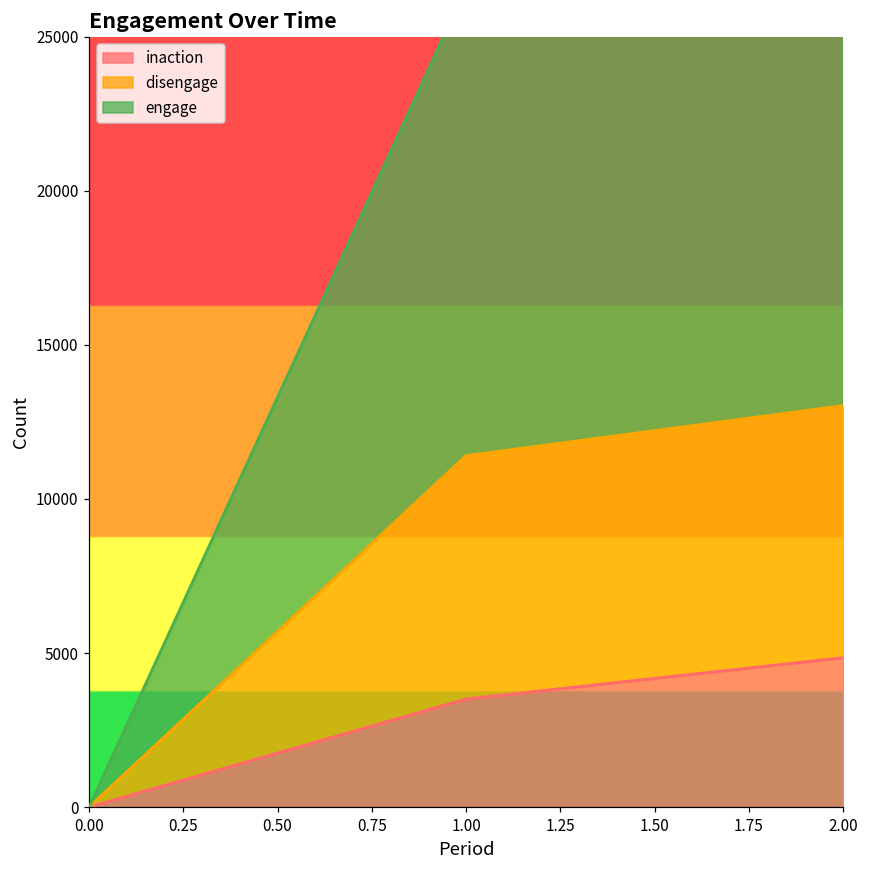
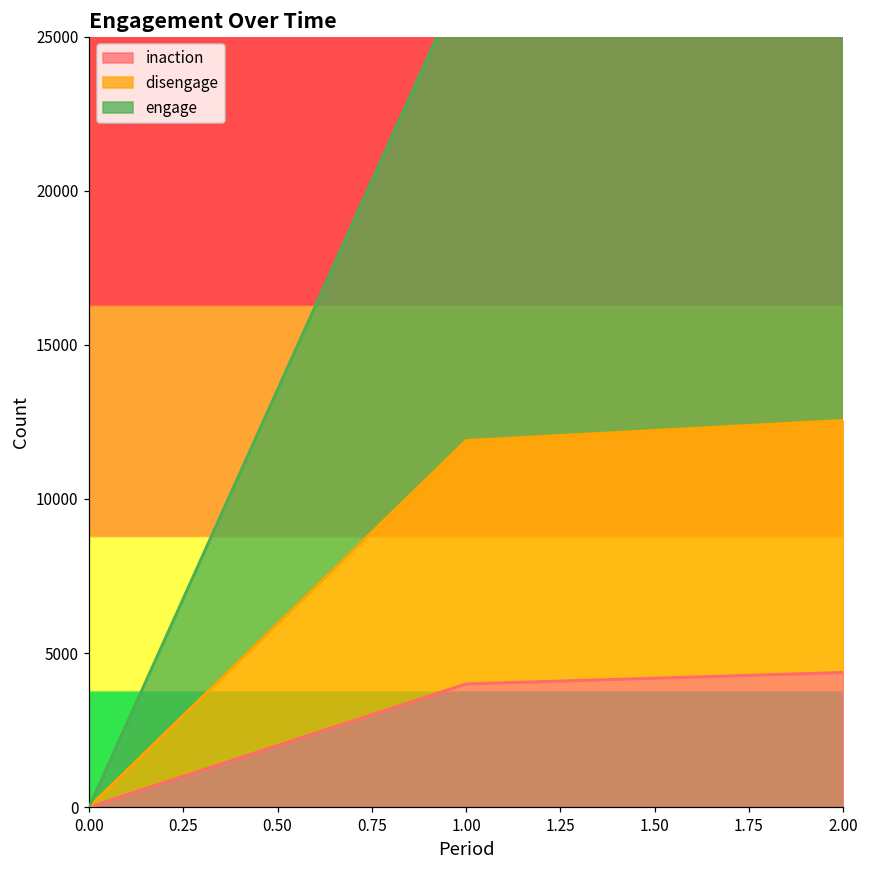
inaction, 1.00: 3500 -> 4000
inaction, 2.00: 4800 -> 4400
